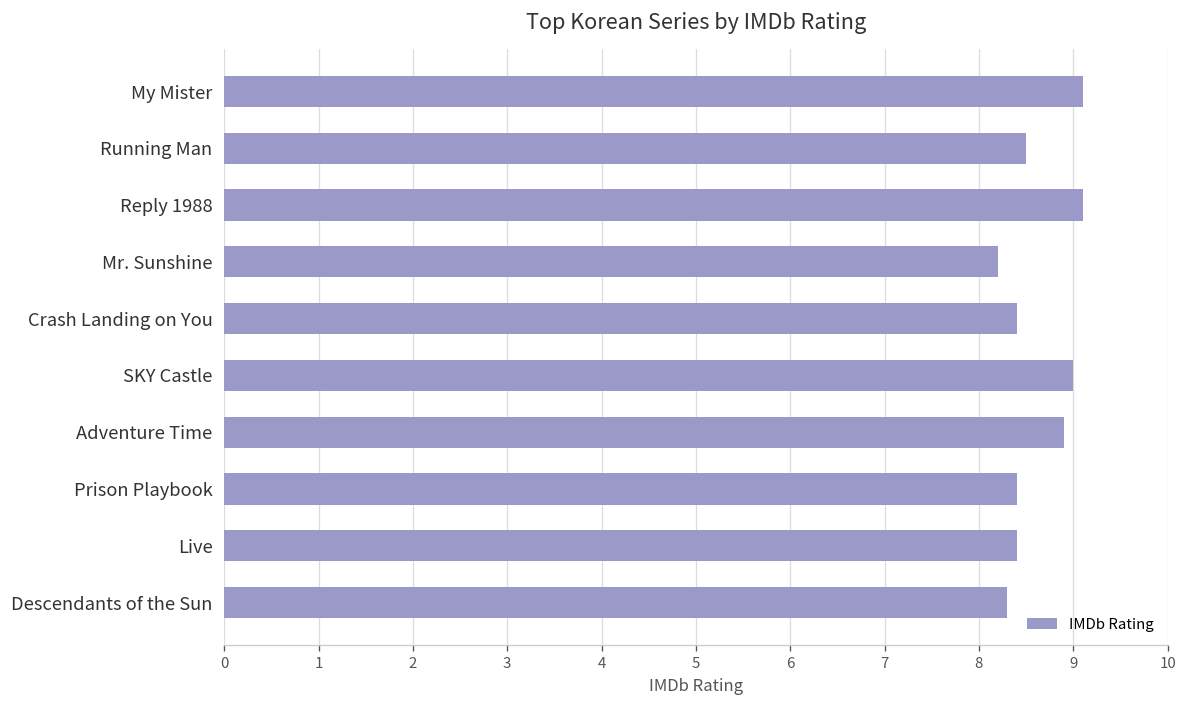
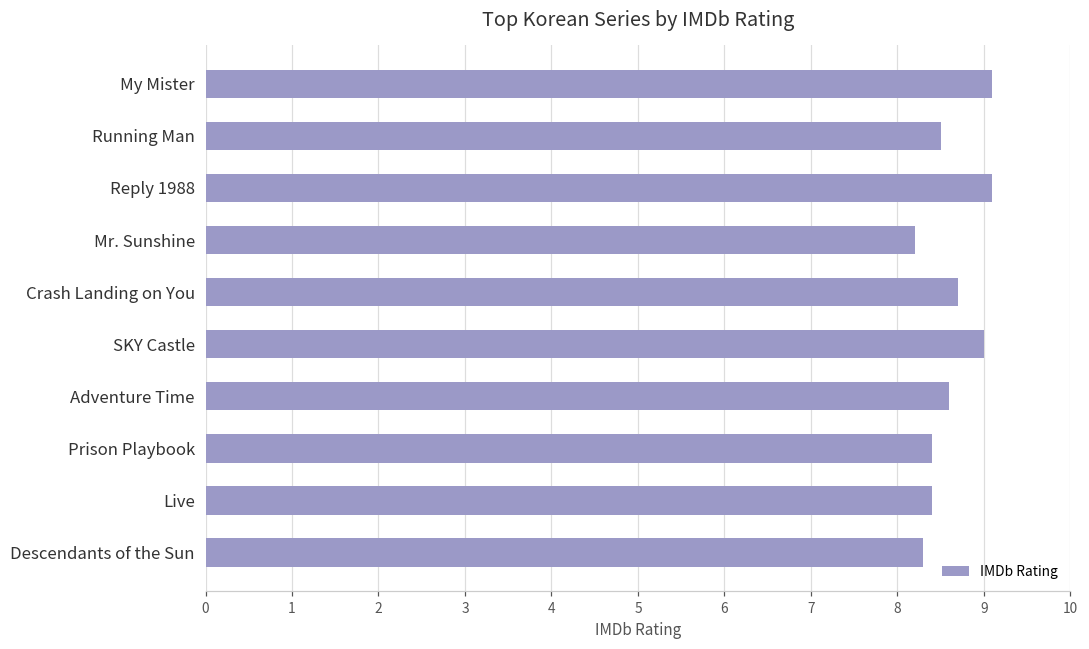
Crash Landing on You: 8.4 -> 8.7
Adventure Time: 8.9 -> 8.6
